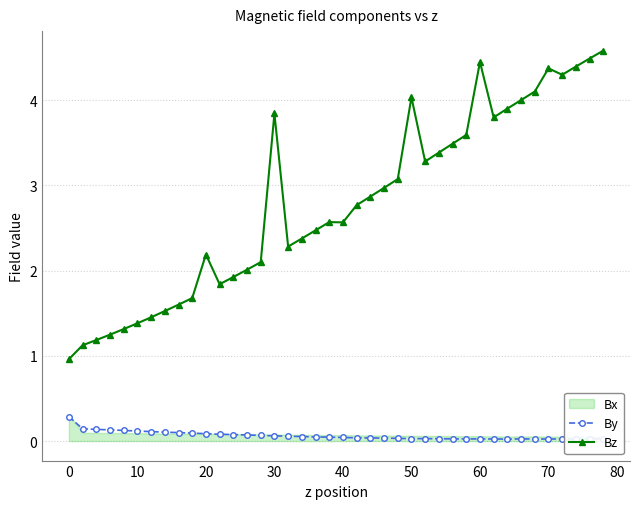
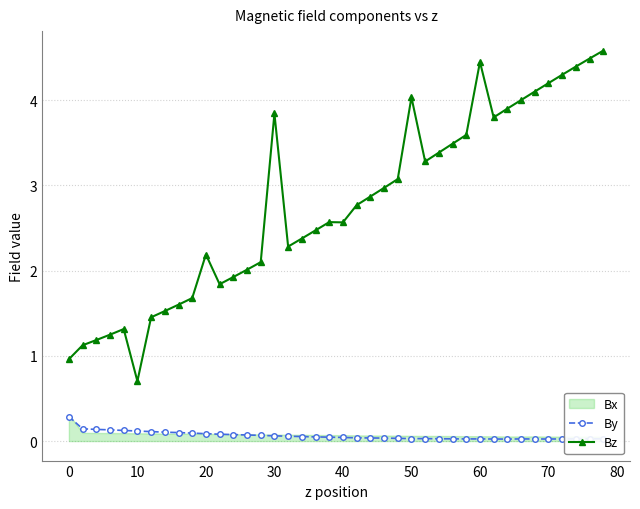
Bz, 10: 1.4 -> 0.7
Bz, 70: 4.4 -> 4.2
